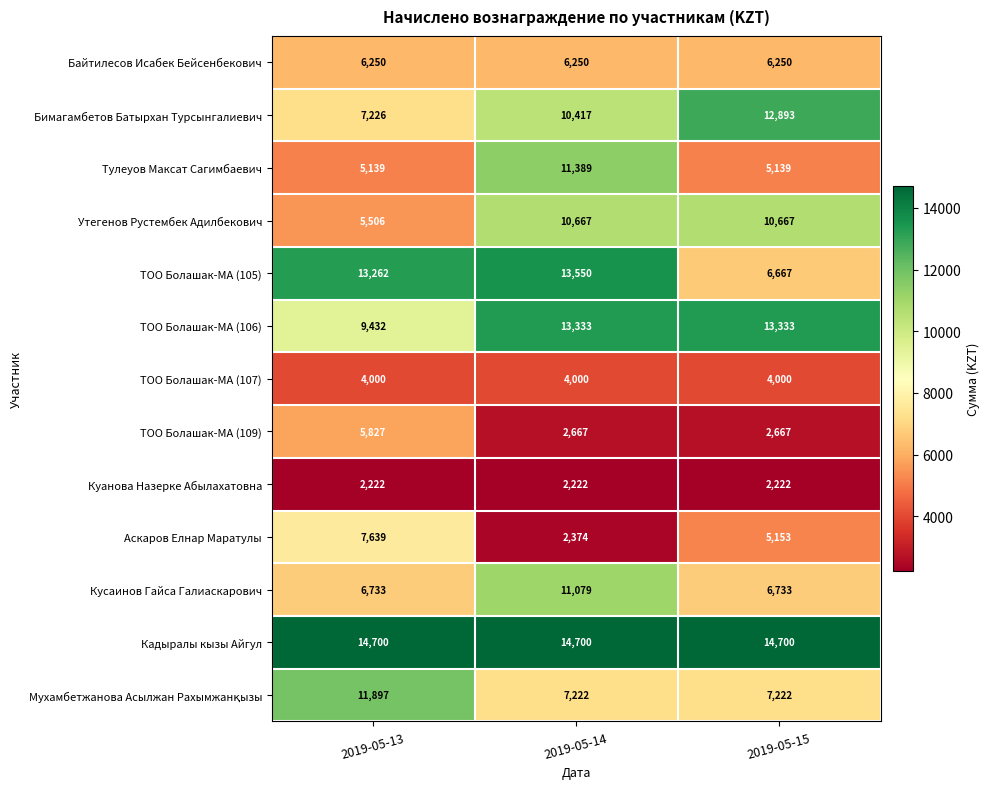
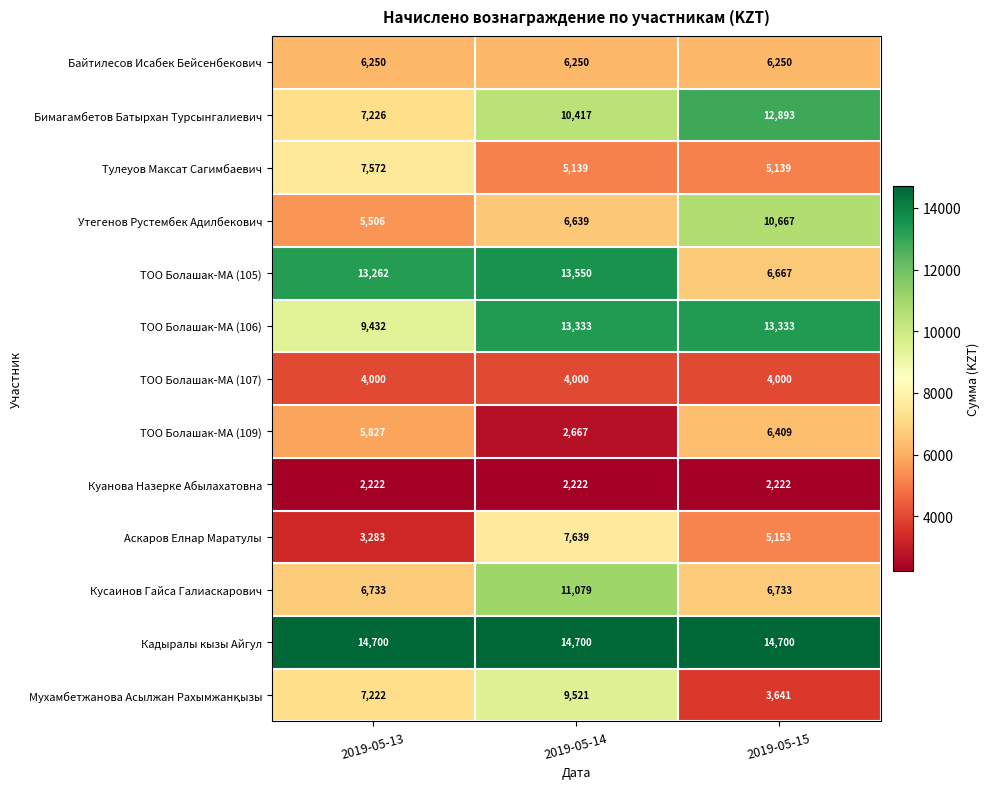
Тулеуов Максат Сагимбаевич, 2019-05-13: 5,139 -> 7,572
Тулеуов Максат Сагимбаевич, 2019-05-14: 11,389 -> 5,139
Утегенов Рустембек Адилбекович, 2019-05-14: 10,667 -> 6,639
ТОО Болашак-МА (109), 2019-05-15: 2,667 -> 6,409
Аскаров Елнар Маратулы, 2019-05-13: 7,639 -> 3,283
Аскаров Елнар Маратулы, 2019-05-14: 2,374 -> 7,639
Мухамбетжанова Асылжан Рахымжанқызы, 2019-05-13: 11,897 -> 7,222
Мухамбетжанова Асылжан Рахымжанқызы, 2019-05-14: 7,222 -> 9,521
Мухамбетжанова Асылжан Рахымжанқызы, 2019-05-15: 7,222 -> 3,641
